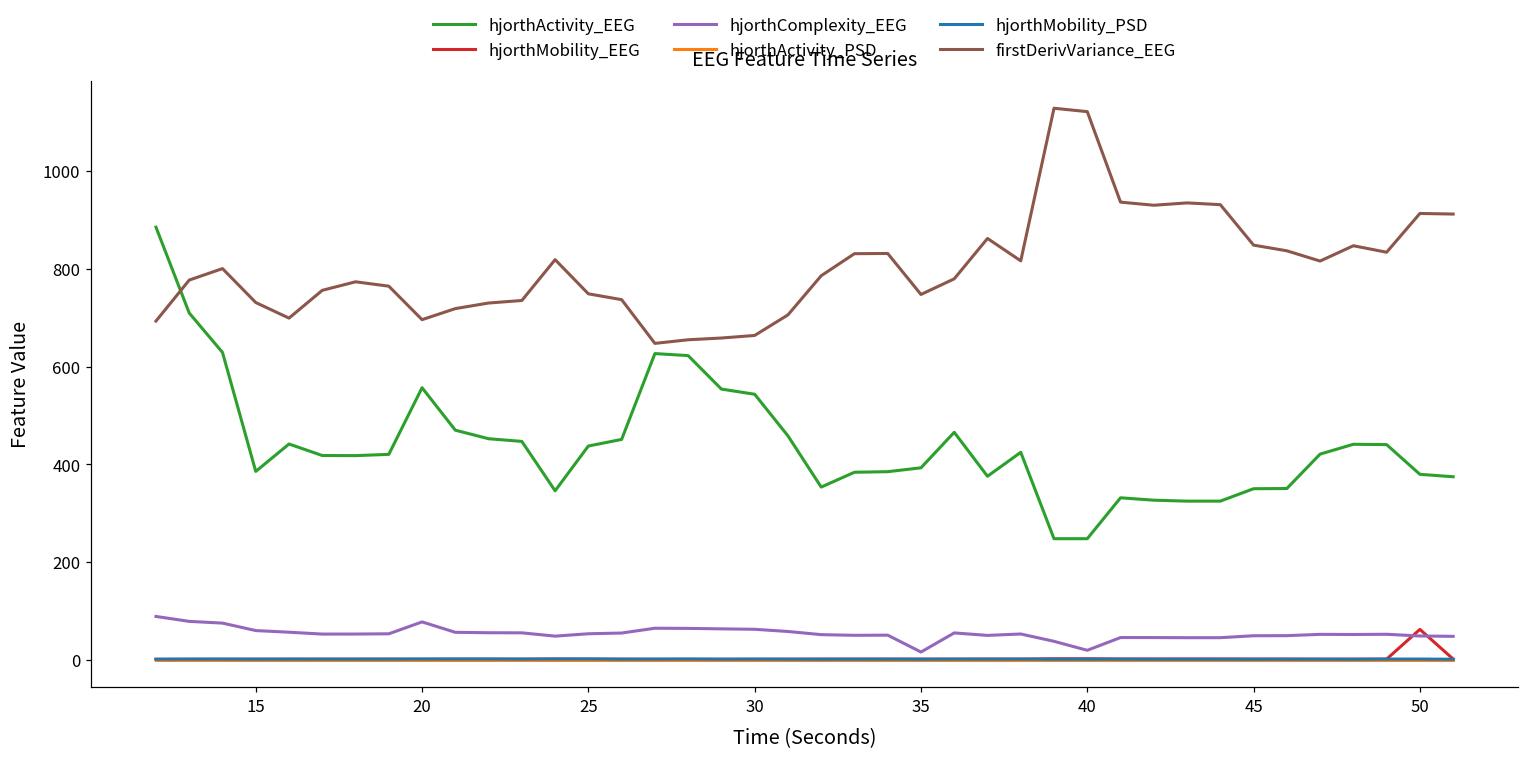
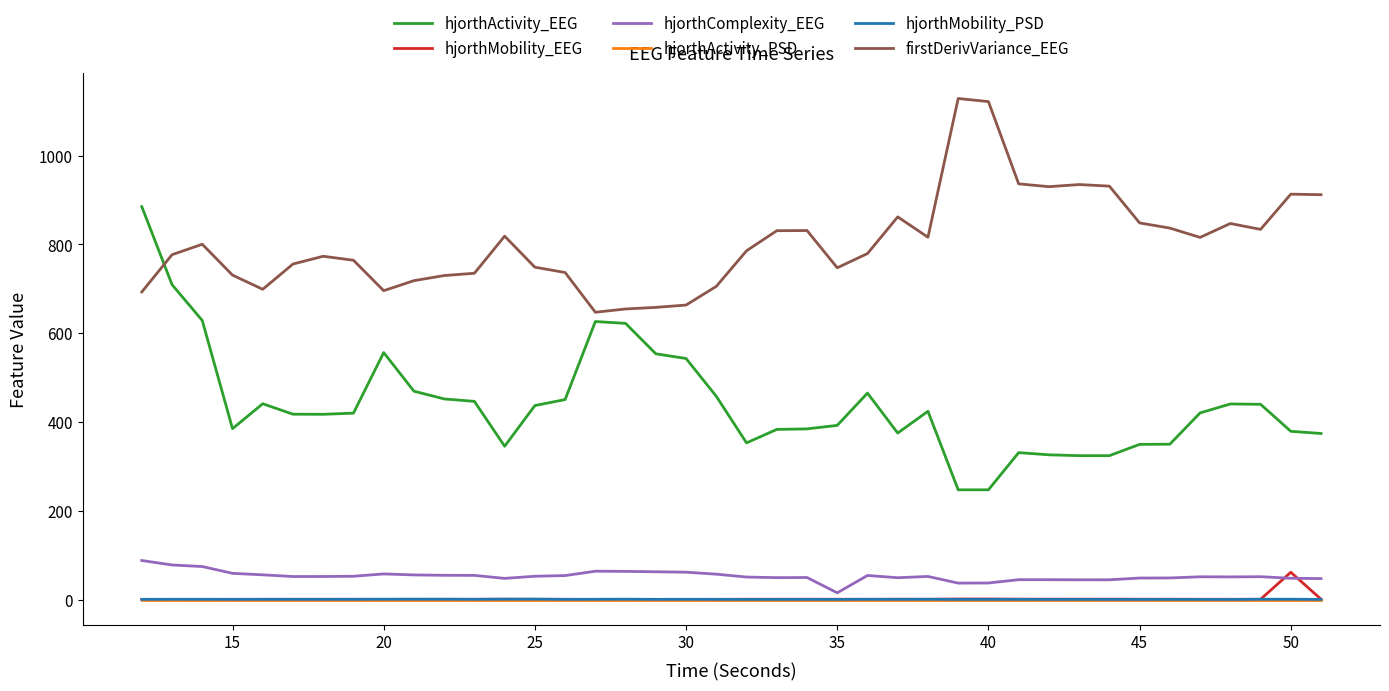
hjorthComplexity_EEG, 20: 80 -> 60
hjorthComplexity_EEG, 40: 20 -> 40
